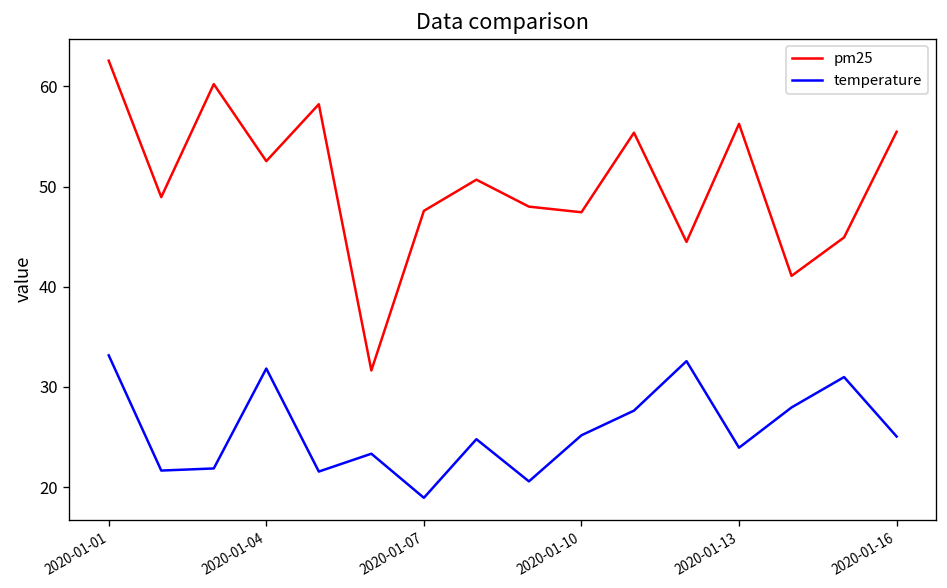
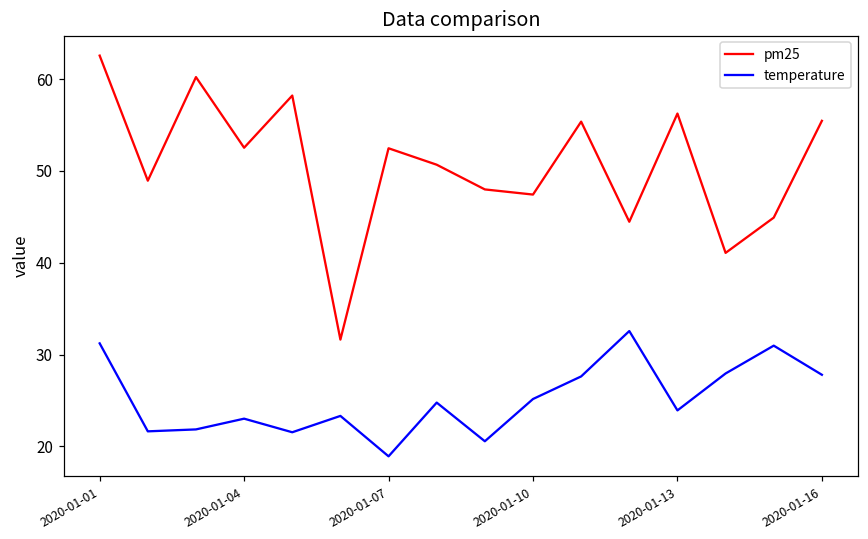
temperature, 2020-01-01: 33 -> 31
temperature, 2020-01-04: 32 -> 23
pm25, 2020-01-07: 48 -> 52
temperature, 2020-01-16: 25 -> 28
